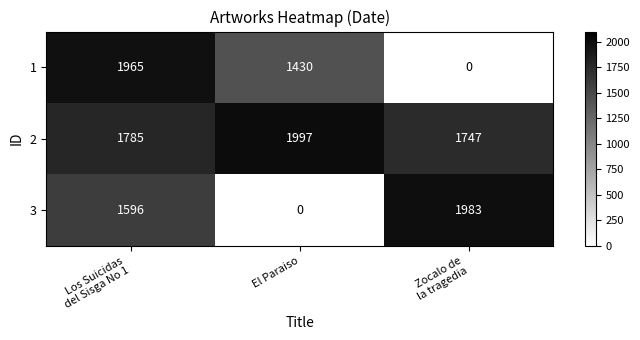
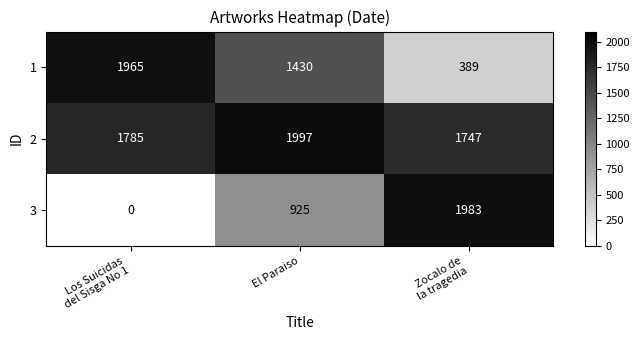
1, Zocalo de la tragedia: 0 -> 389
3, Los Suicidas del Sisga No 1: 1596 -> 0
3, El Paraiso: 0 -> 925
